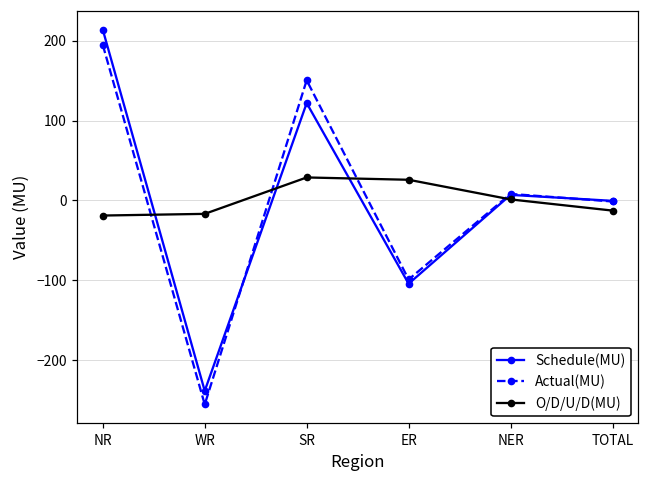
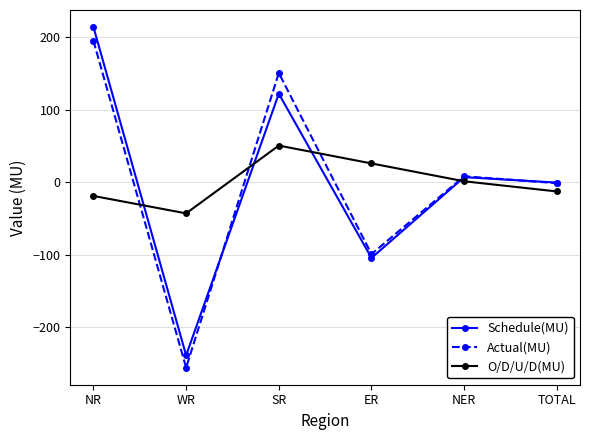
O/D/U/D(MU), WR: -20 -> -40
O/D/U/D(MU), SR: 30 -> 50
